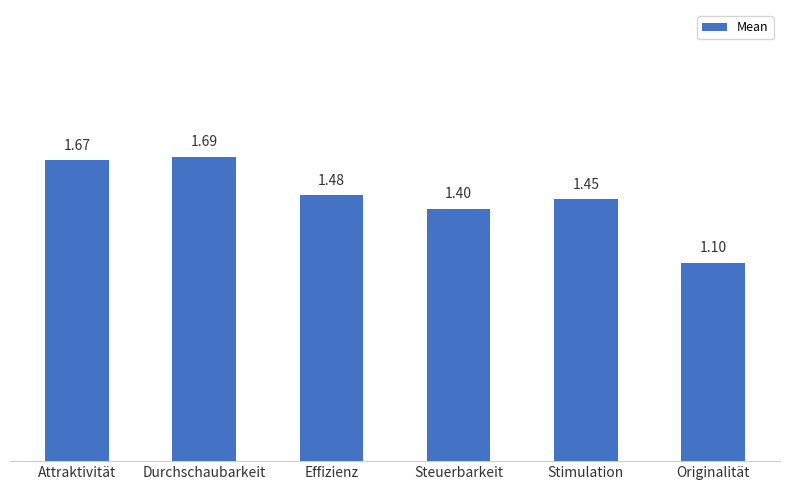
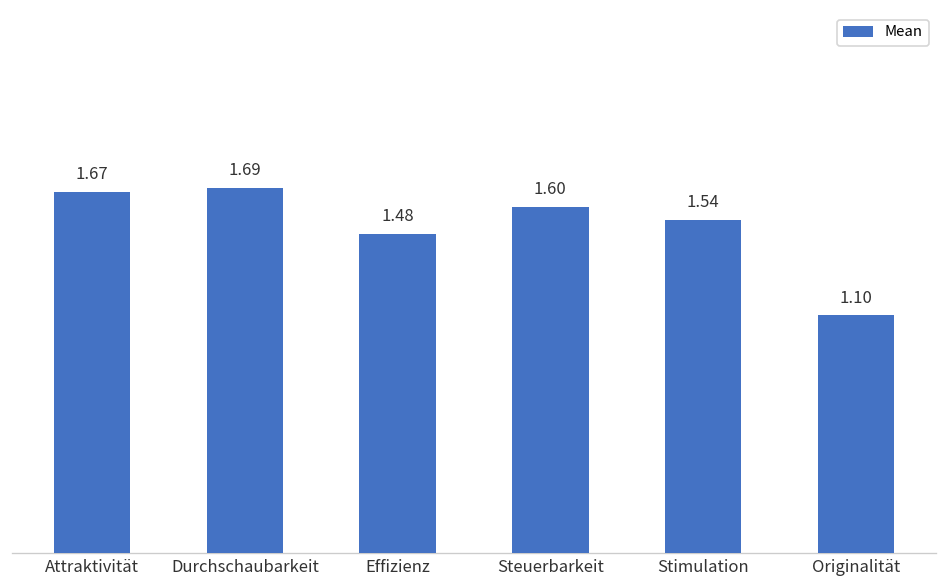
Steuerbarkeit: 1.40 -> 1.60
Stimulation: 1.45 -> 1.54
